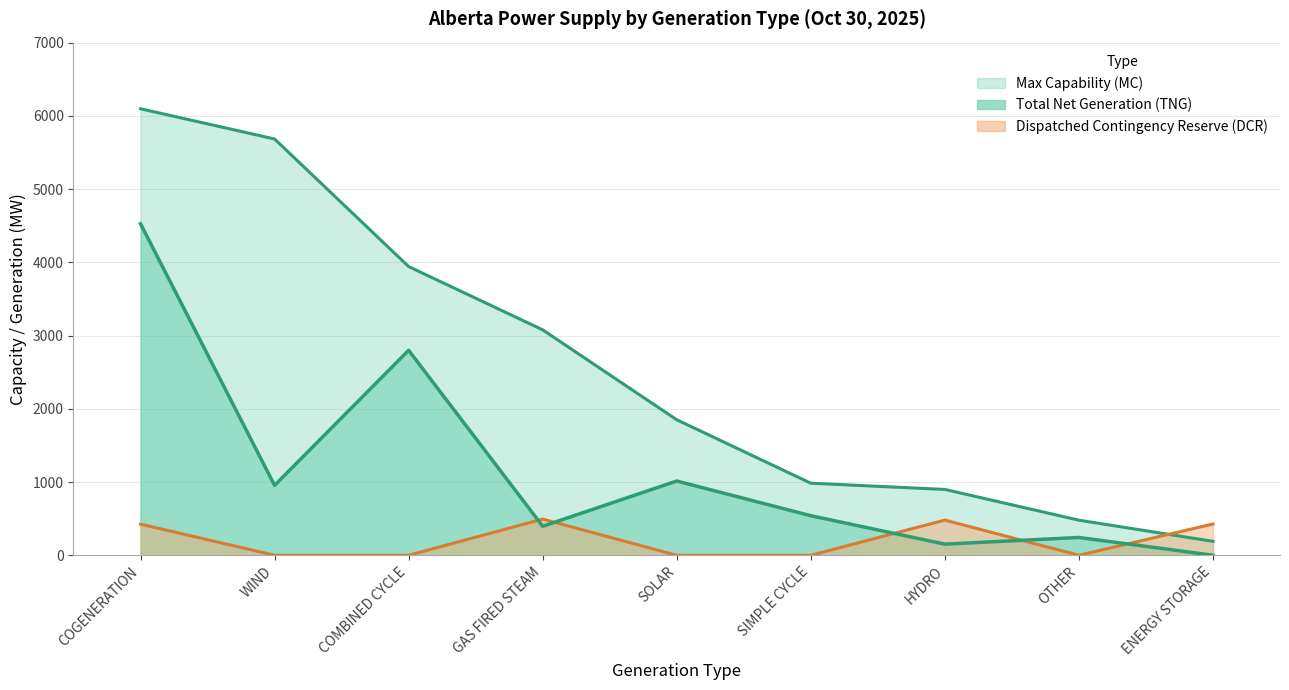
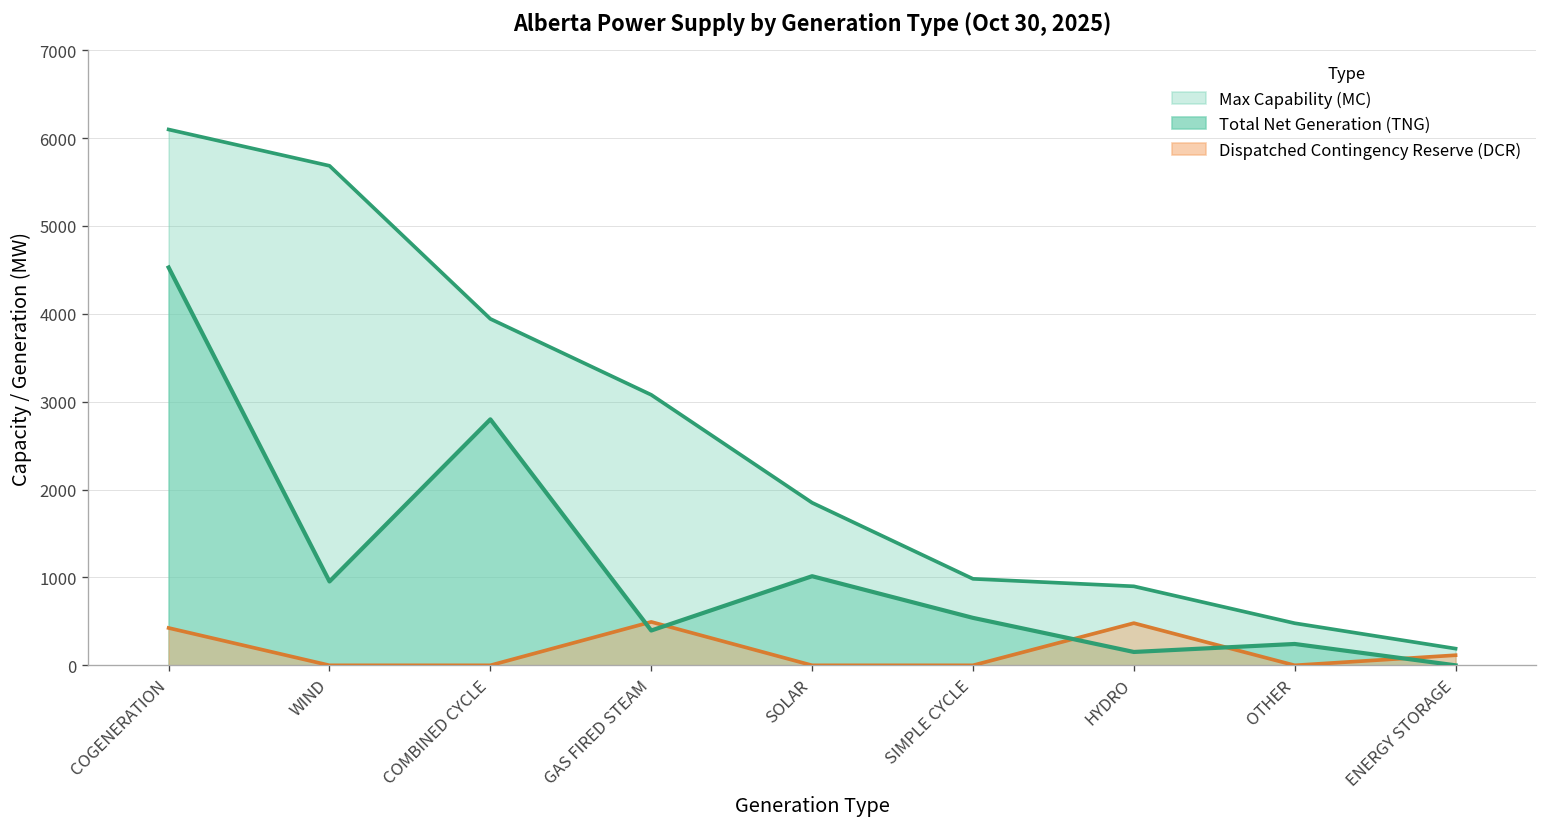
Dispatched Contingency Reserve (DCR), ENERGY STORAGE: 400 -> 100
